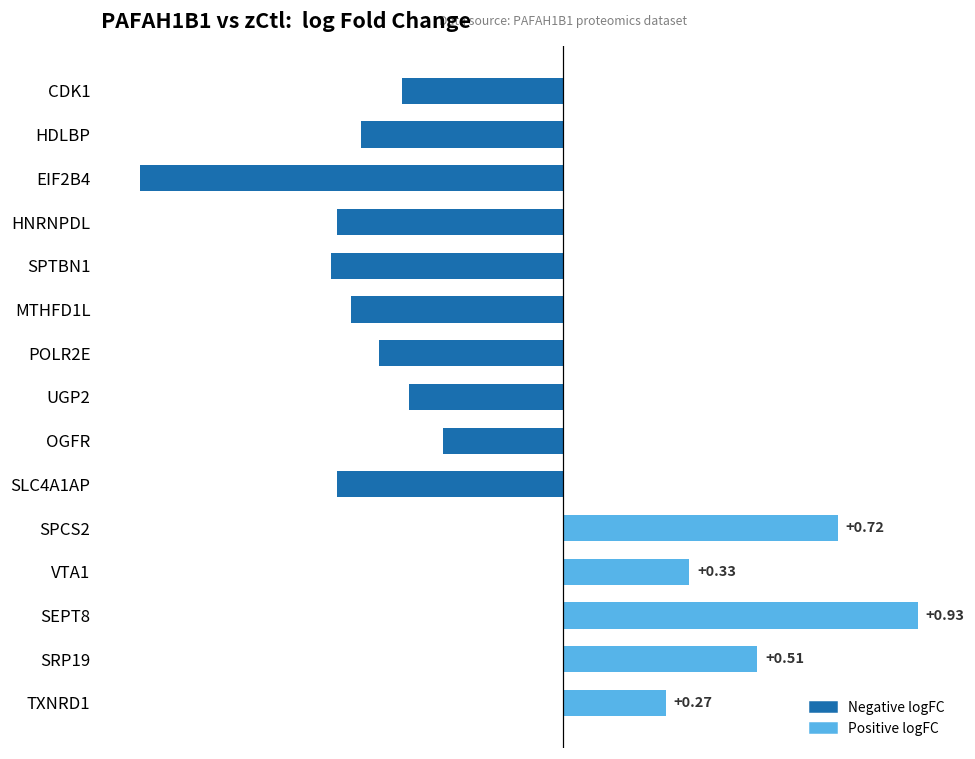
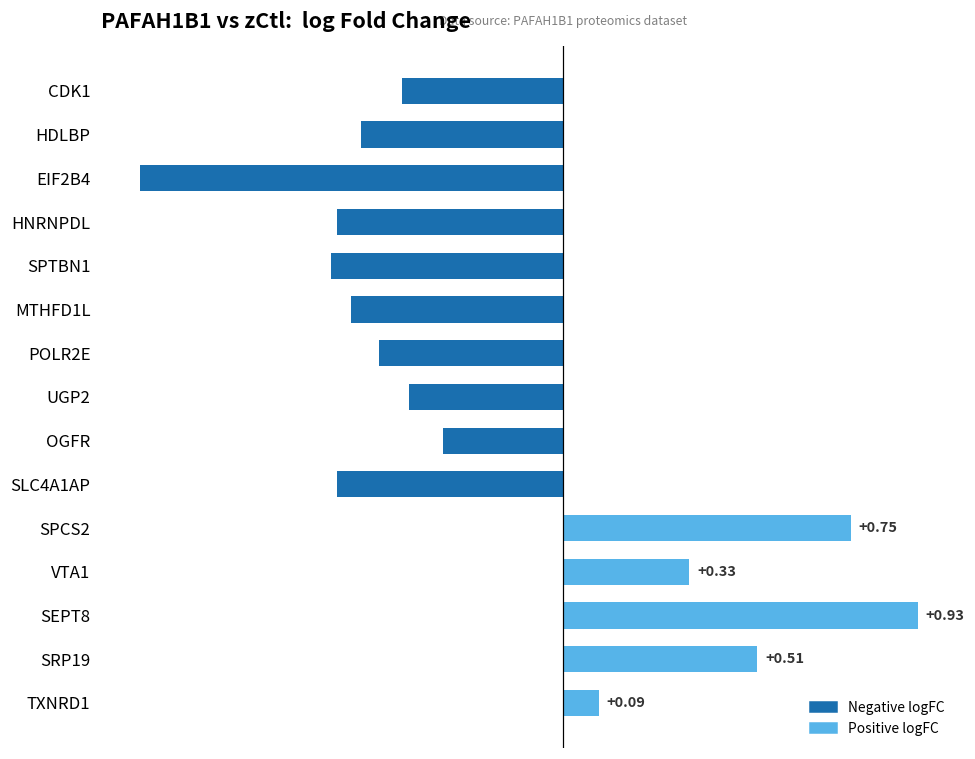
SPCS2: +0.72 -> +0.75
TXNRD1: +0.27 -> +0.09
